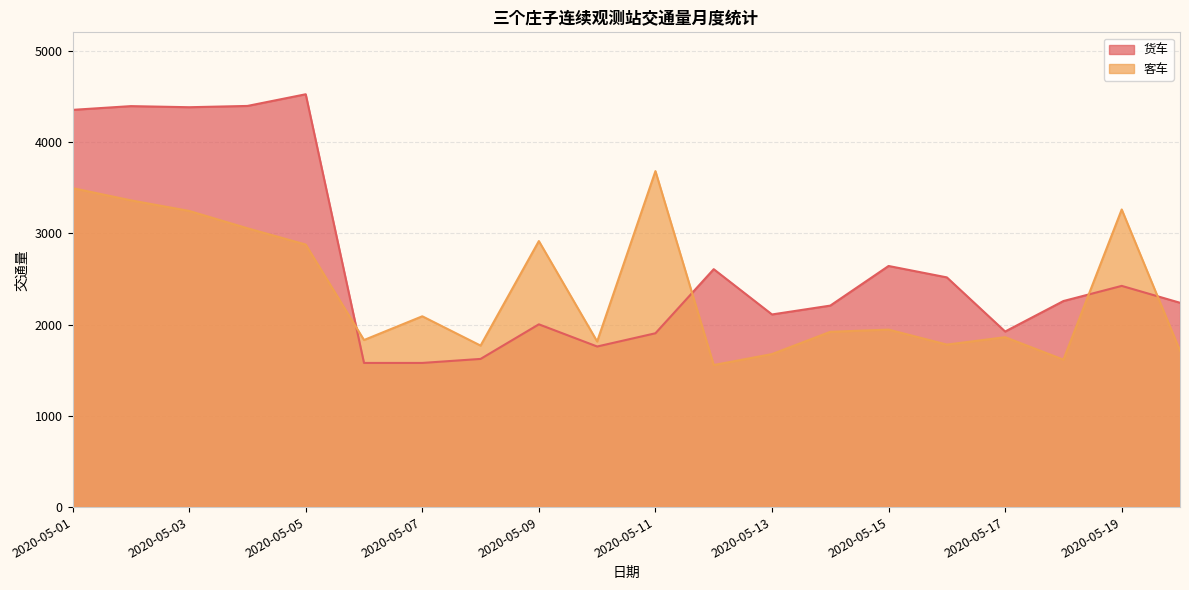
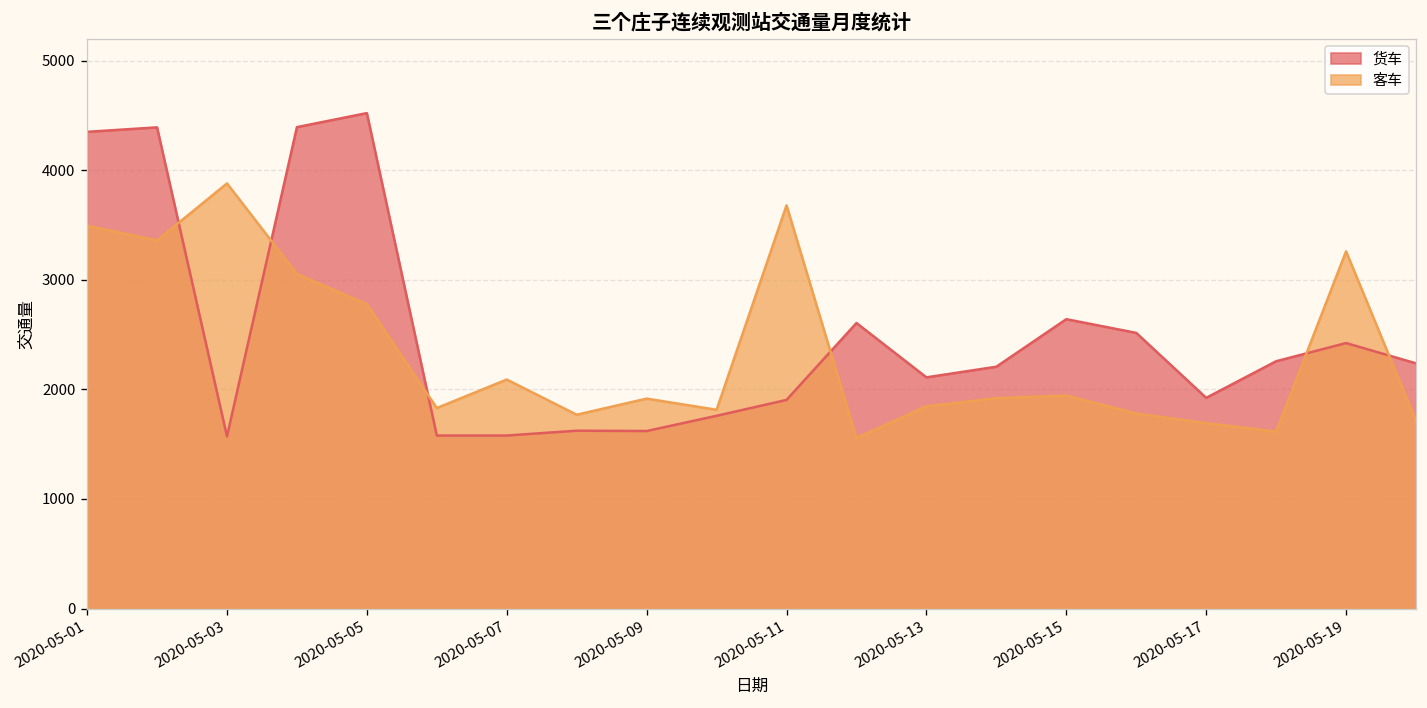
货车, 2020-05-03: 4400 -> 1600
客车, 2020-05-03: 3200 -> 3900
客车, 2020-05-05: 2900 -> 2800
货车, 2020-05-09: 2000 -> 1600
客车, 2020-05-09: 2900 -> 1900
客车, 2020-05-13: 1700 -> 1800
客车, 2020-05-17: 1900 -> 1700
